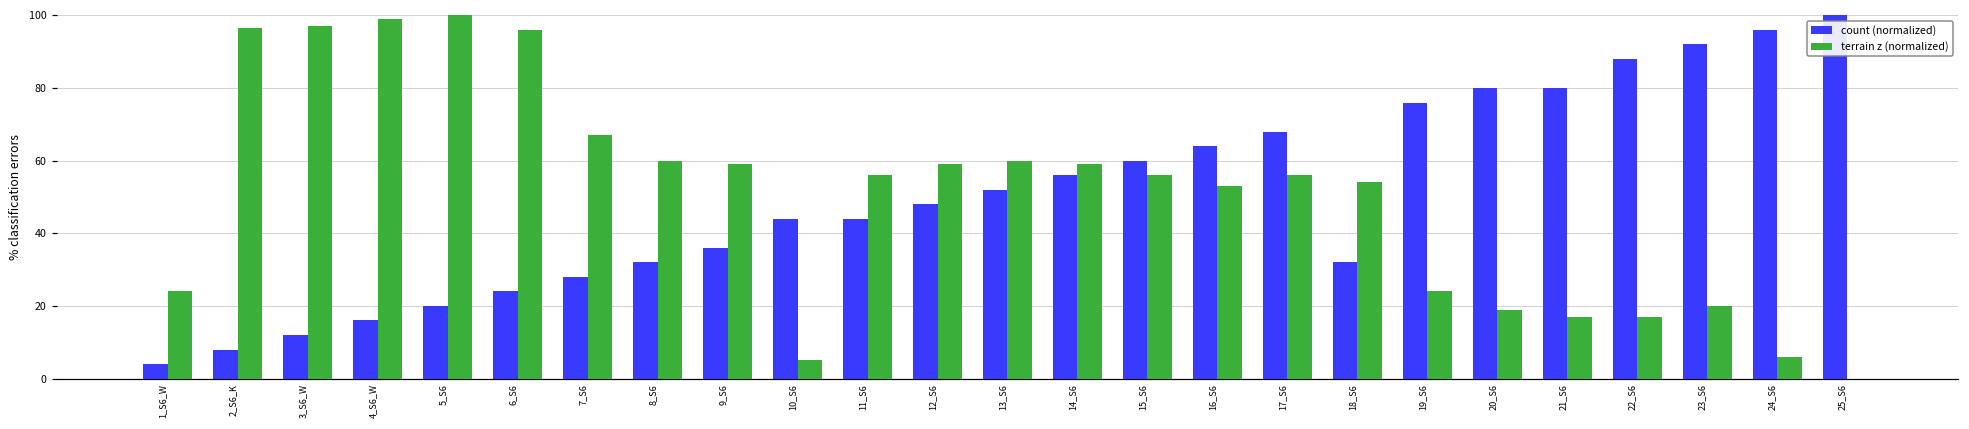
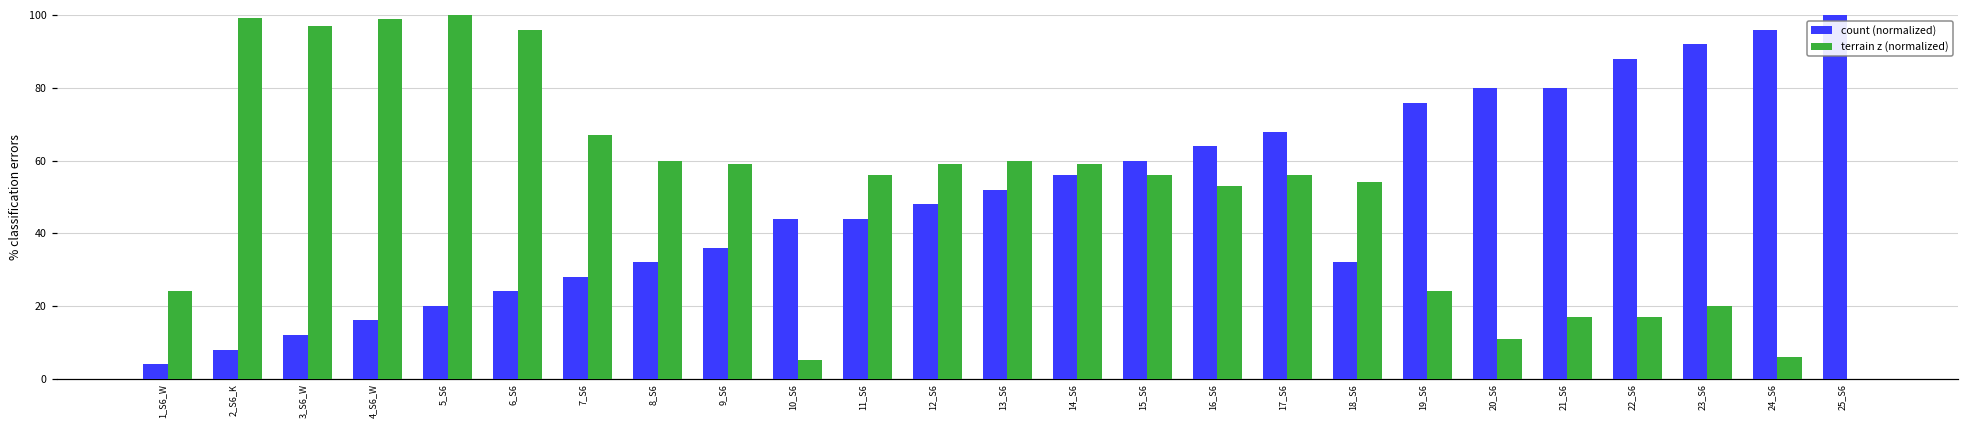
terrain z (normalized), 2_S6_K: 97 -> 99
terrain z (normalized), 20_S6: 19 -> 11
